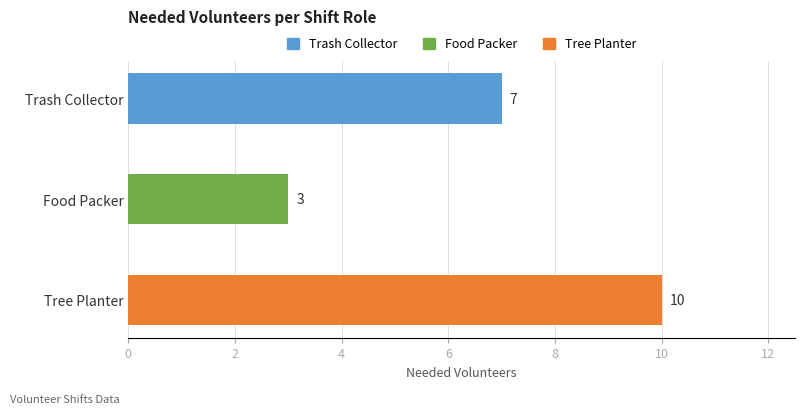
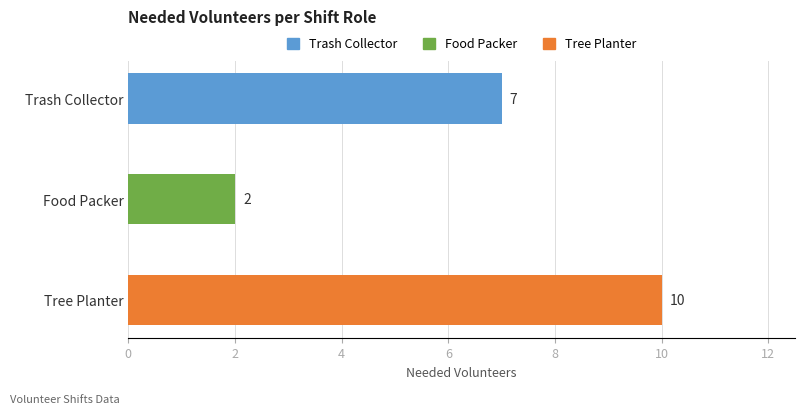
Food Packer: 3 -> 2
